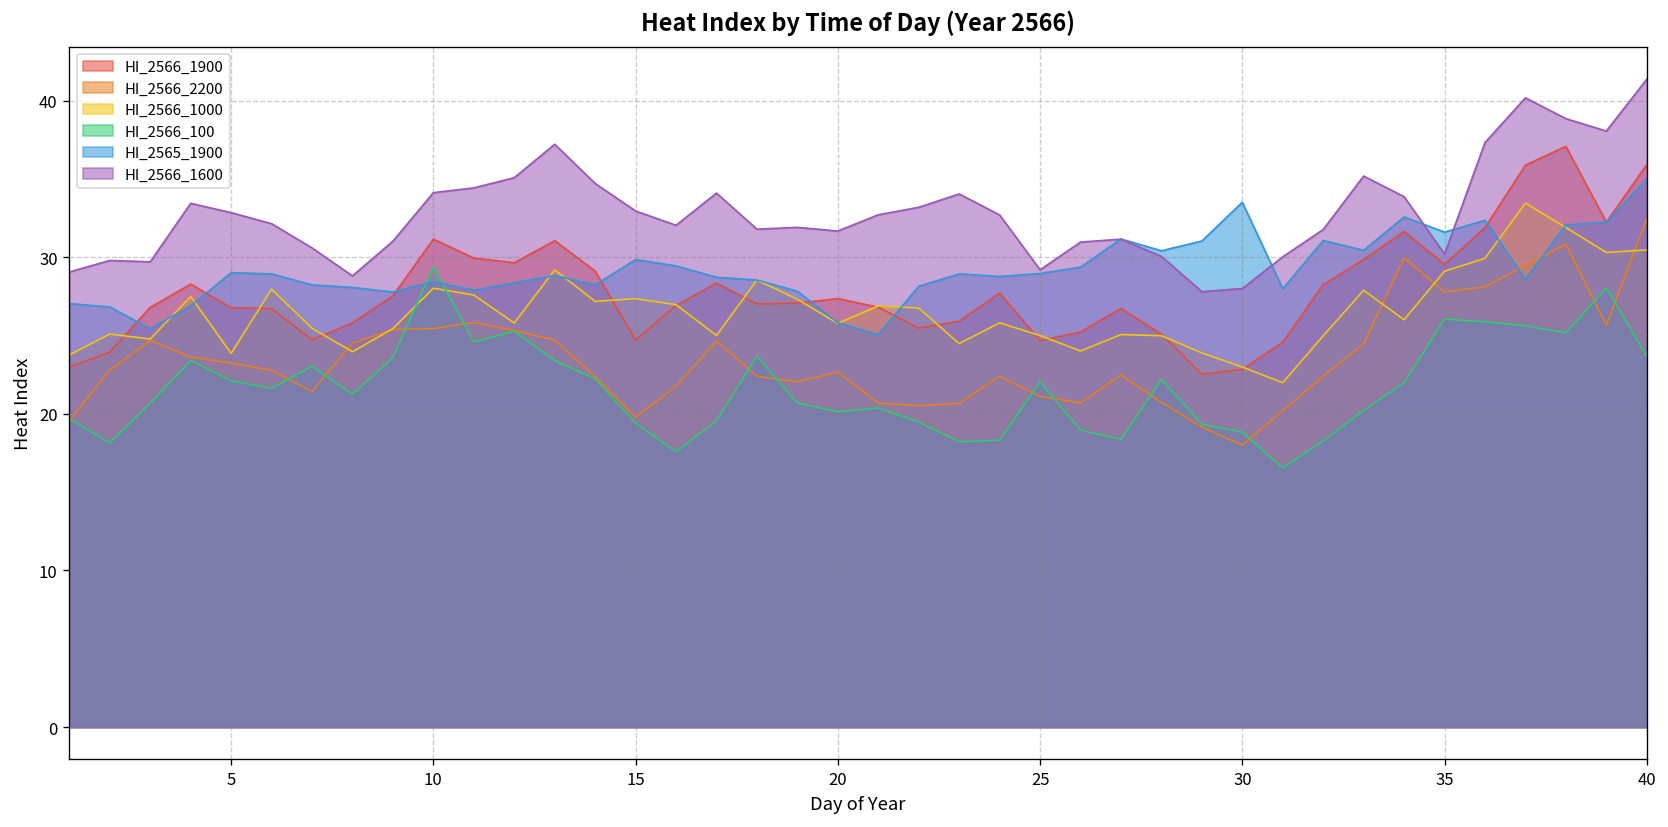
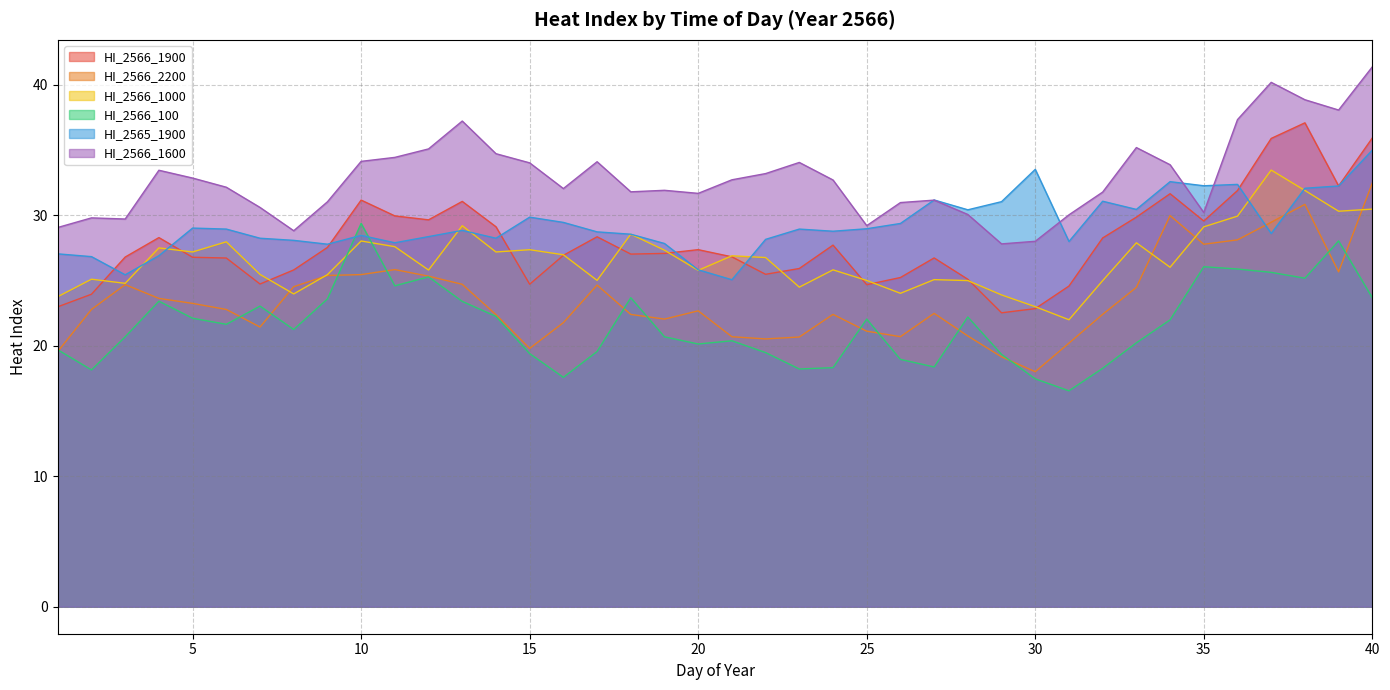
HI_2566_1000, 5: 23.9 -> 27.2
HI_2566_1600, 15: 33.0 -> 34.0
HI_2566_100, 30: 18.8 -> 17.5
HI_2565_1900, 35: 31.6 -> 32.3
